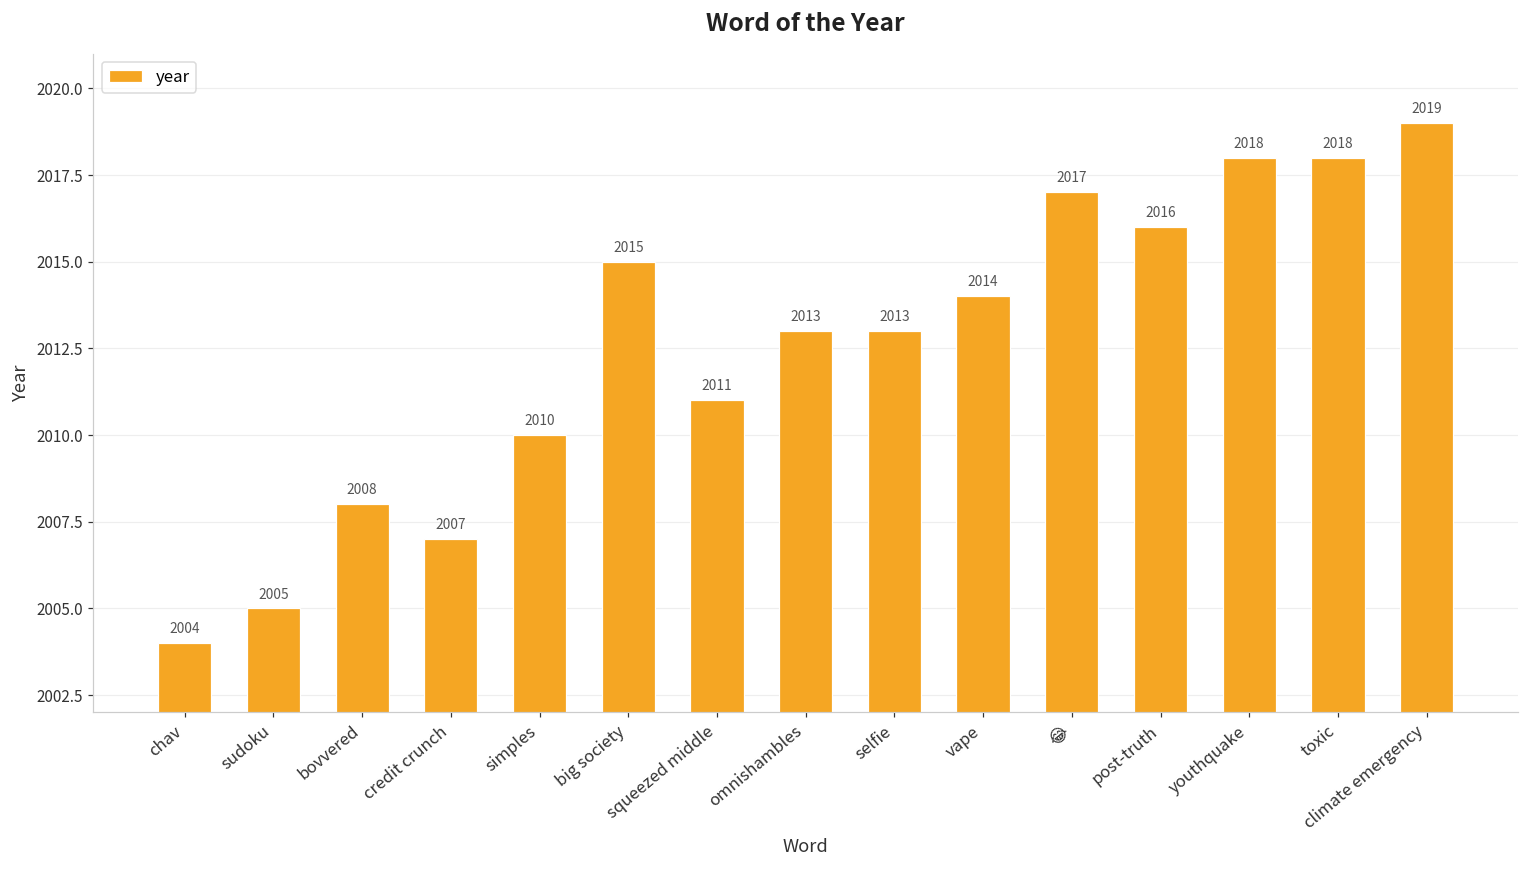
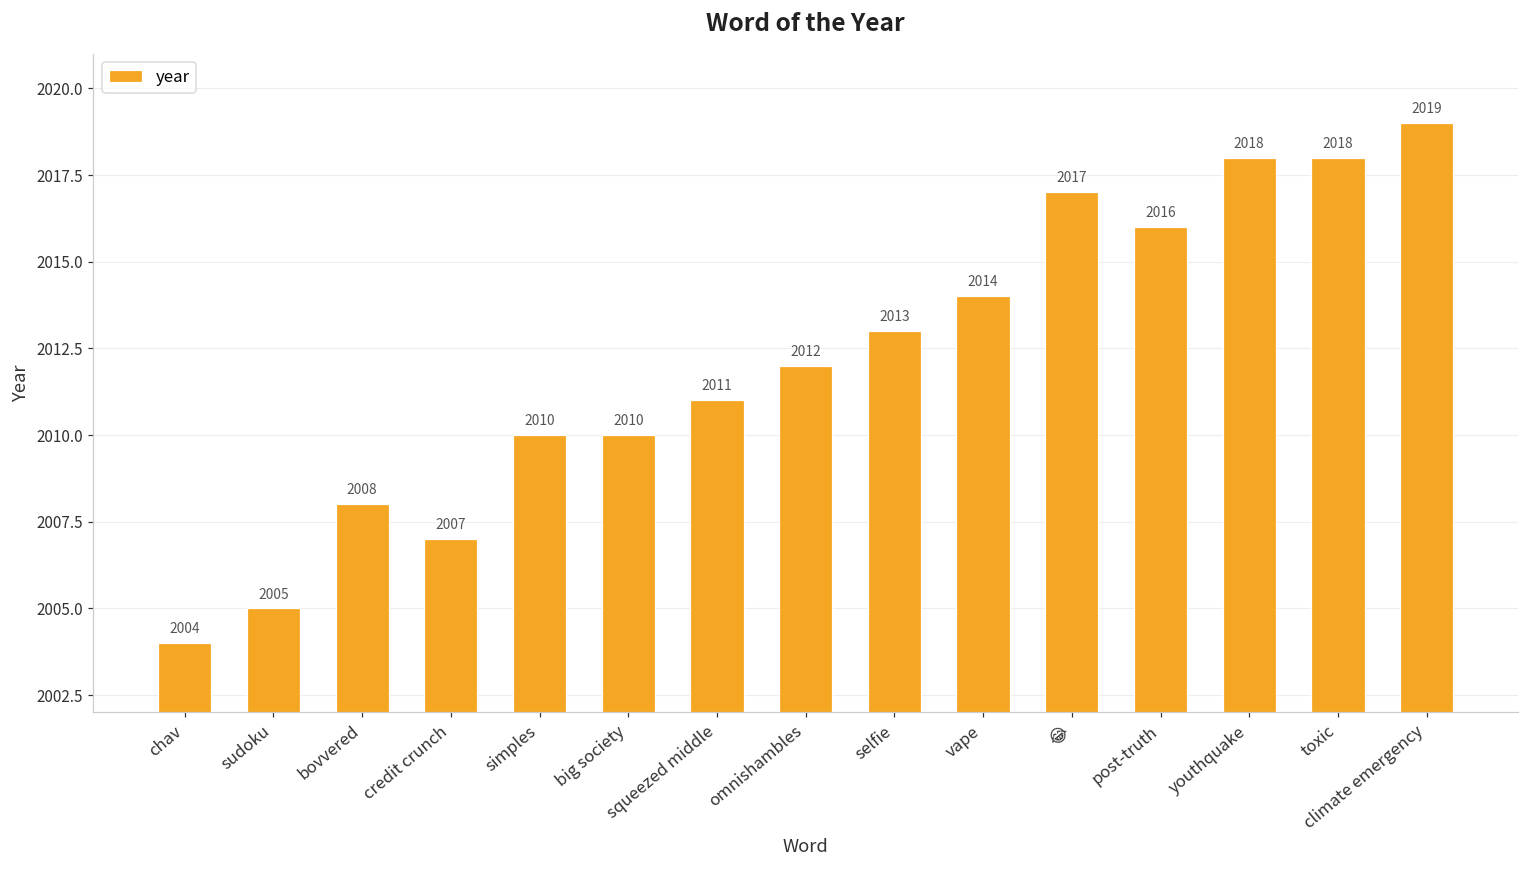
big society: 2015 -> 2010
omnishambles: 2013 -> 2012
